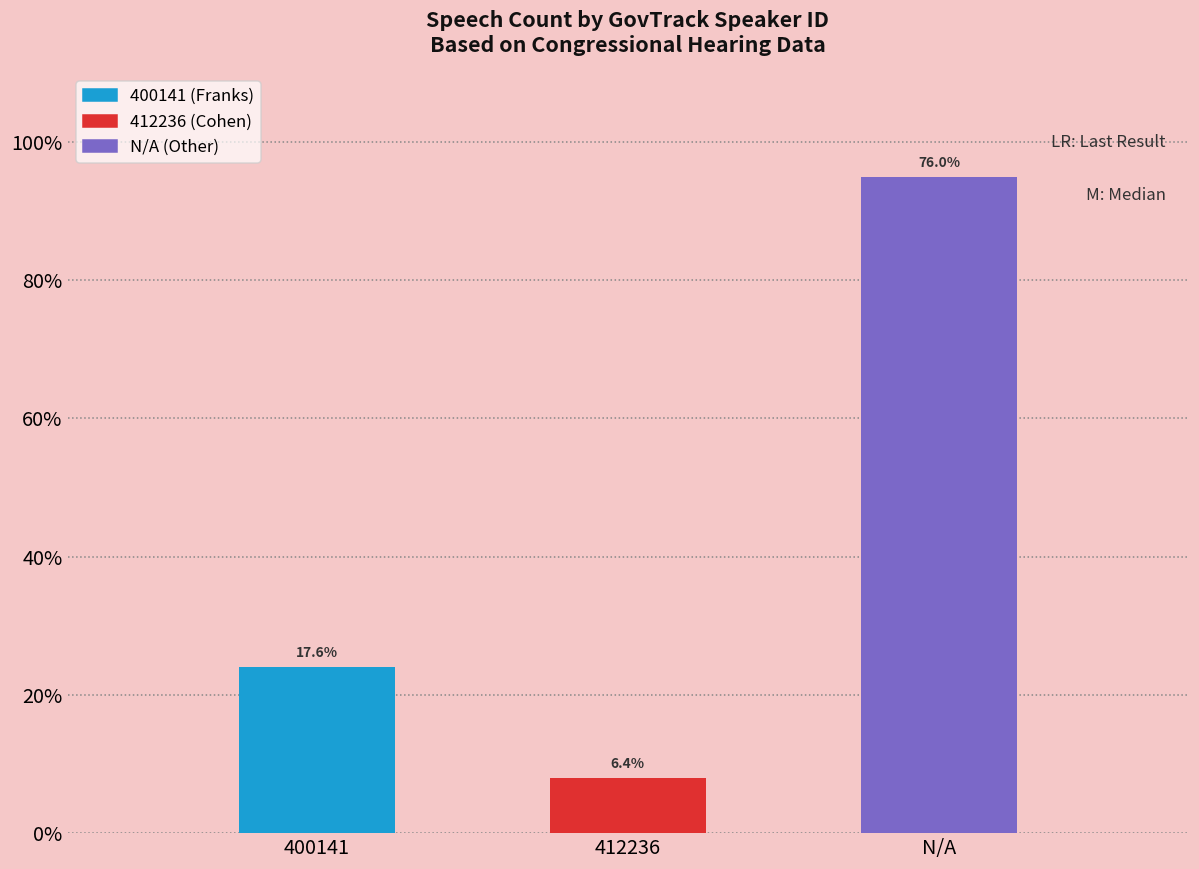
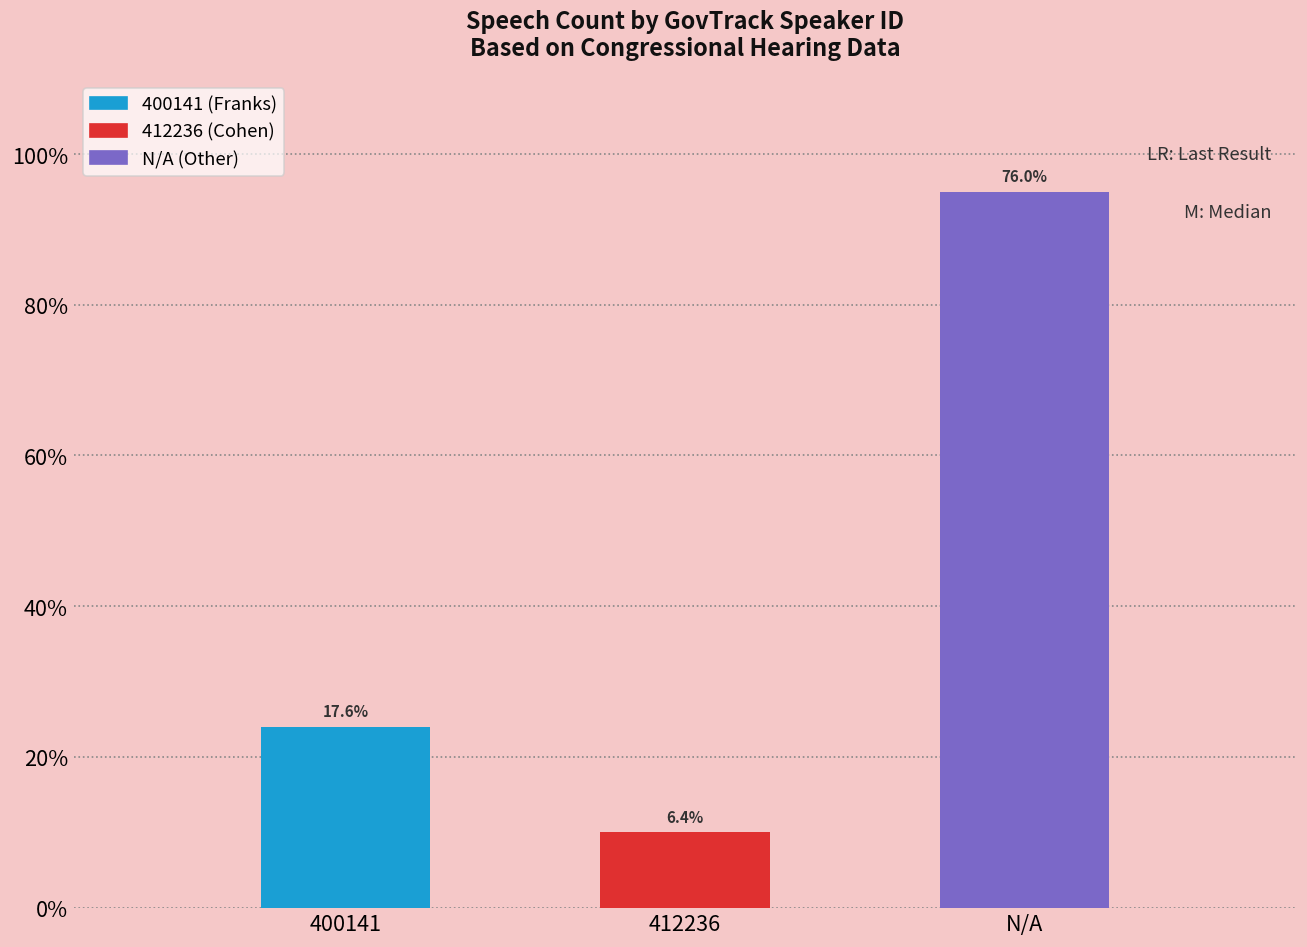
412236: 8% -> 10%
